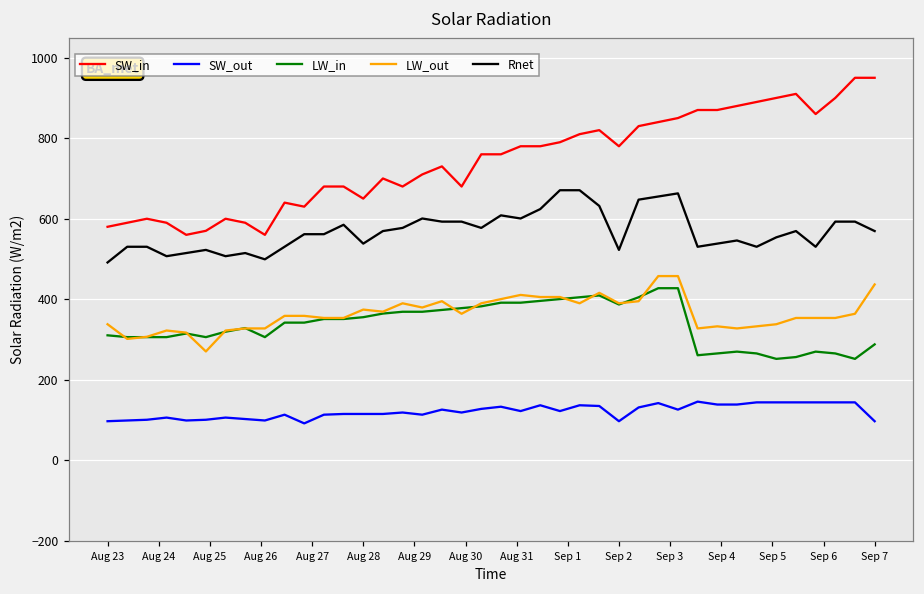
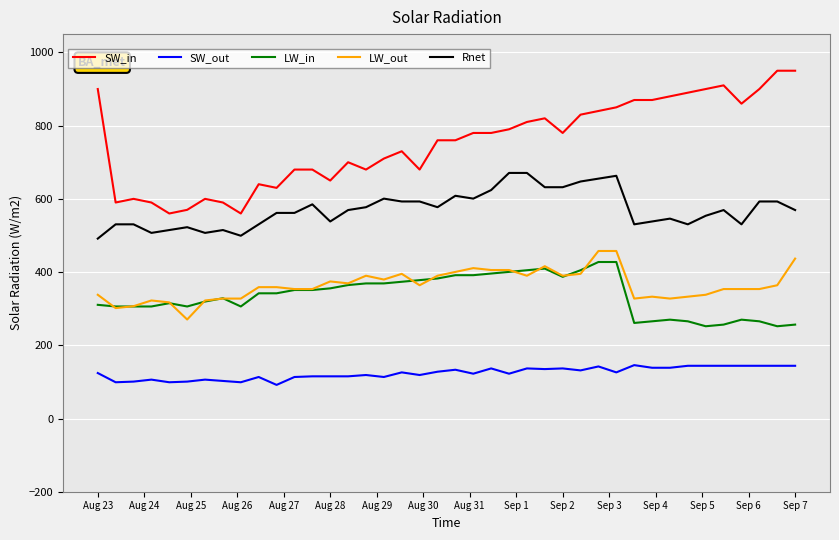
SW_in, Aug 23: 580 -> 900
SW_out, Aug 23: 100 -> 120
SW_out, Sep 2: 100 -> 140
Rnet, Sep 2: 520 -> 630
SW_out, Sep 7: 100 -> 140
LW_in, Sep 7: 290 -> 260
